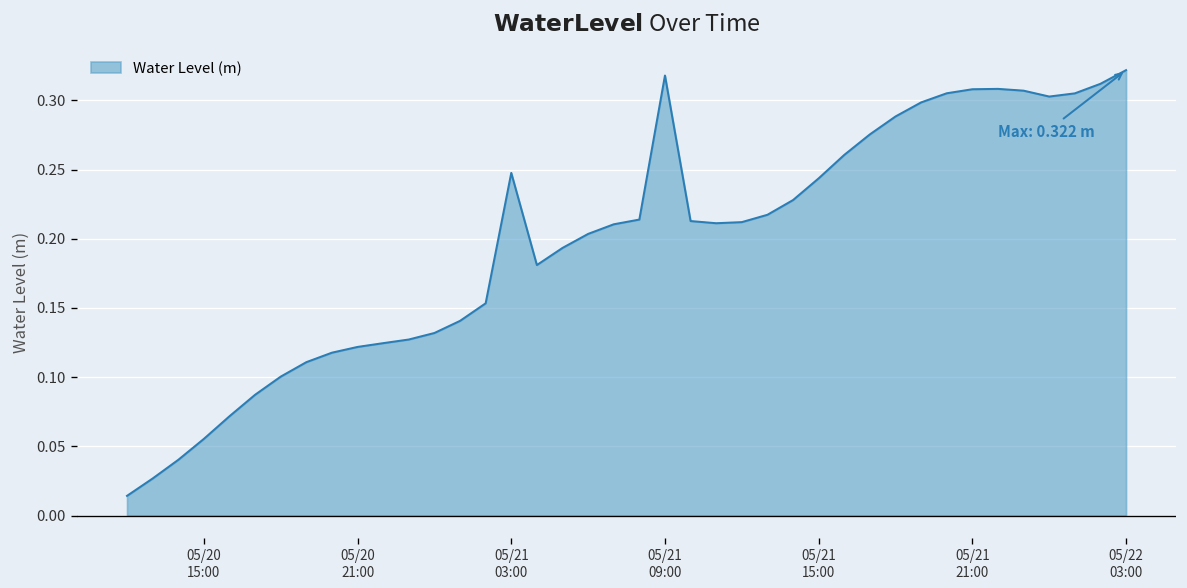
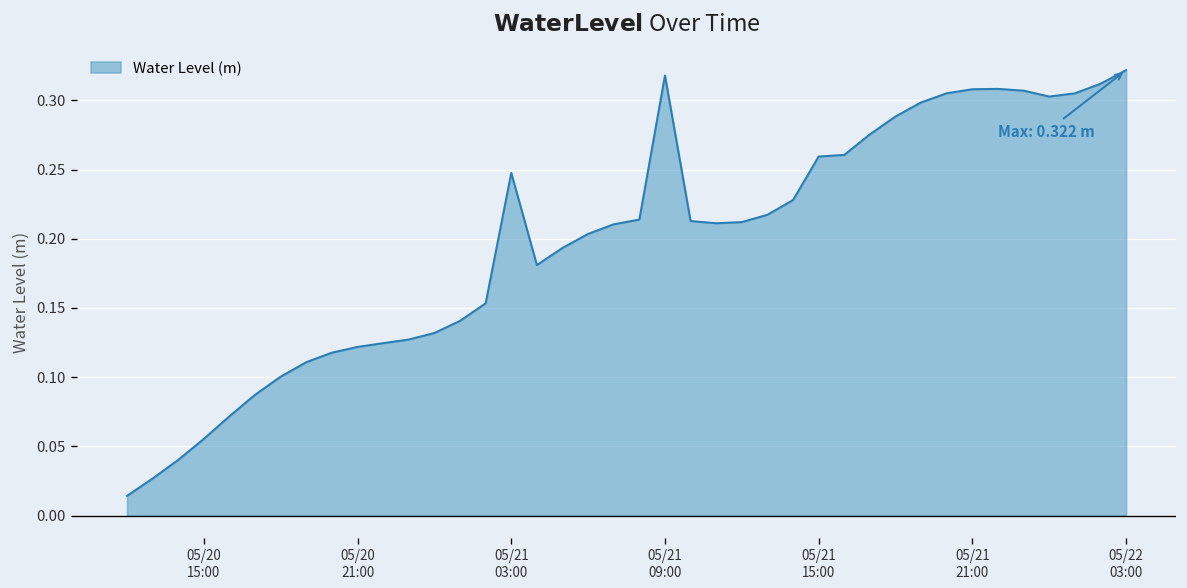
05/21 15:00: 0.244 -> 0.259
